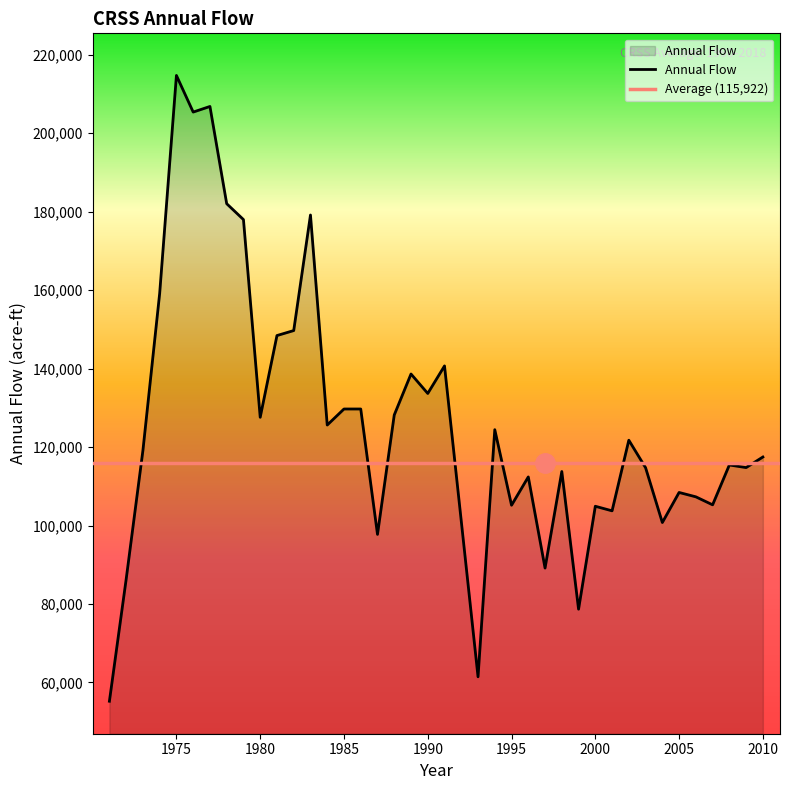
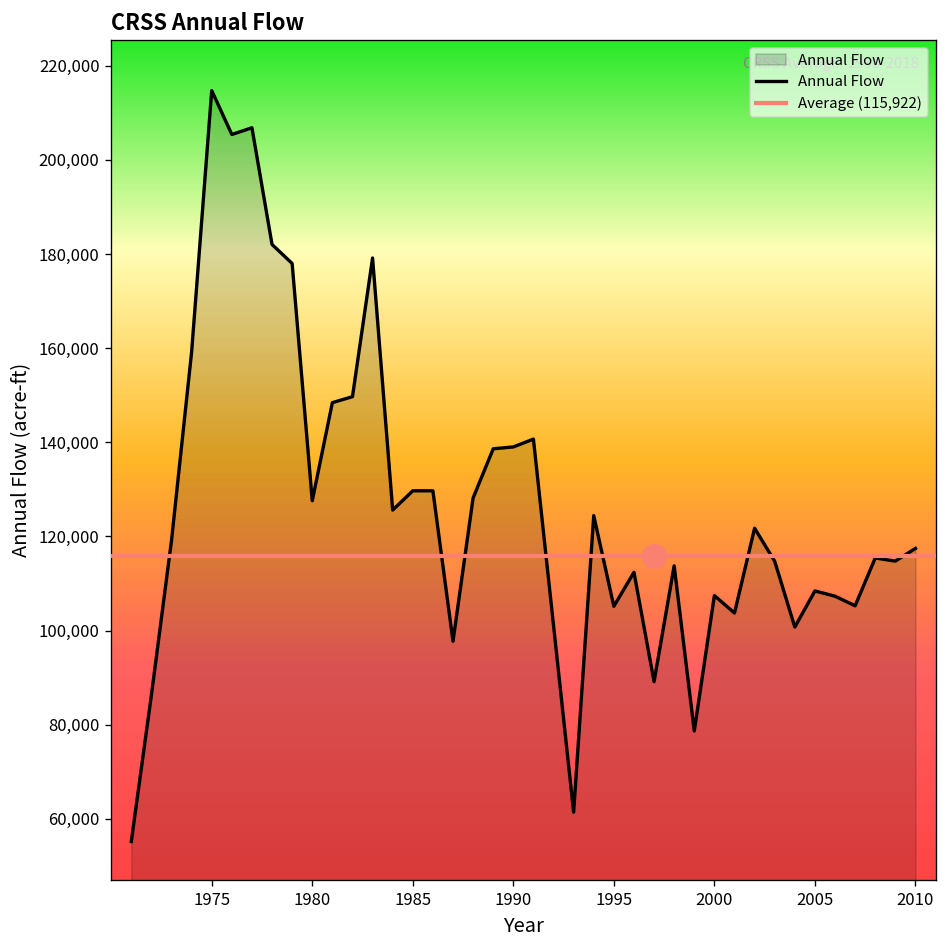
Annual Flow, 1990: 134,000 -> 139,000
Annual Flow, 2000: 105,000 -> 107,000
